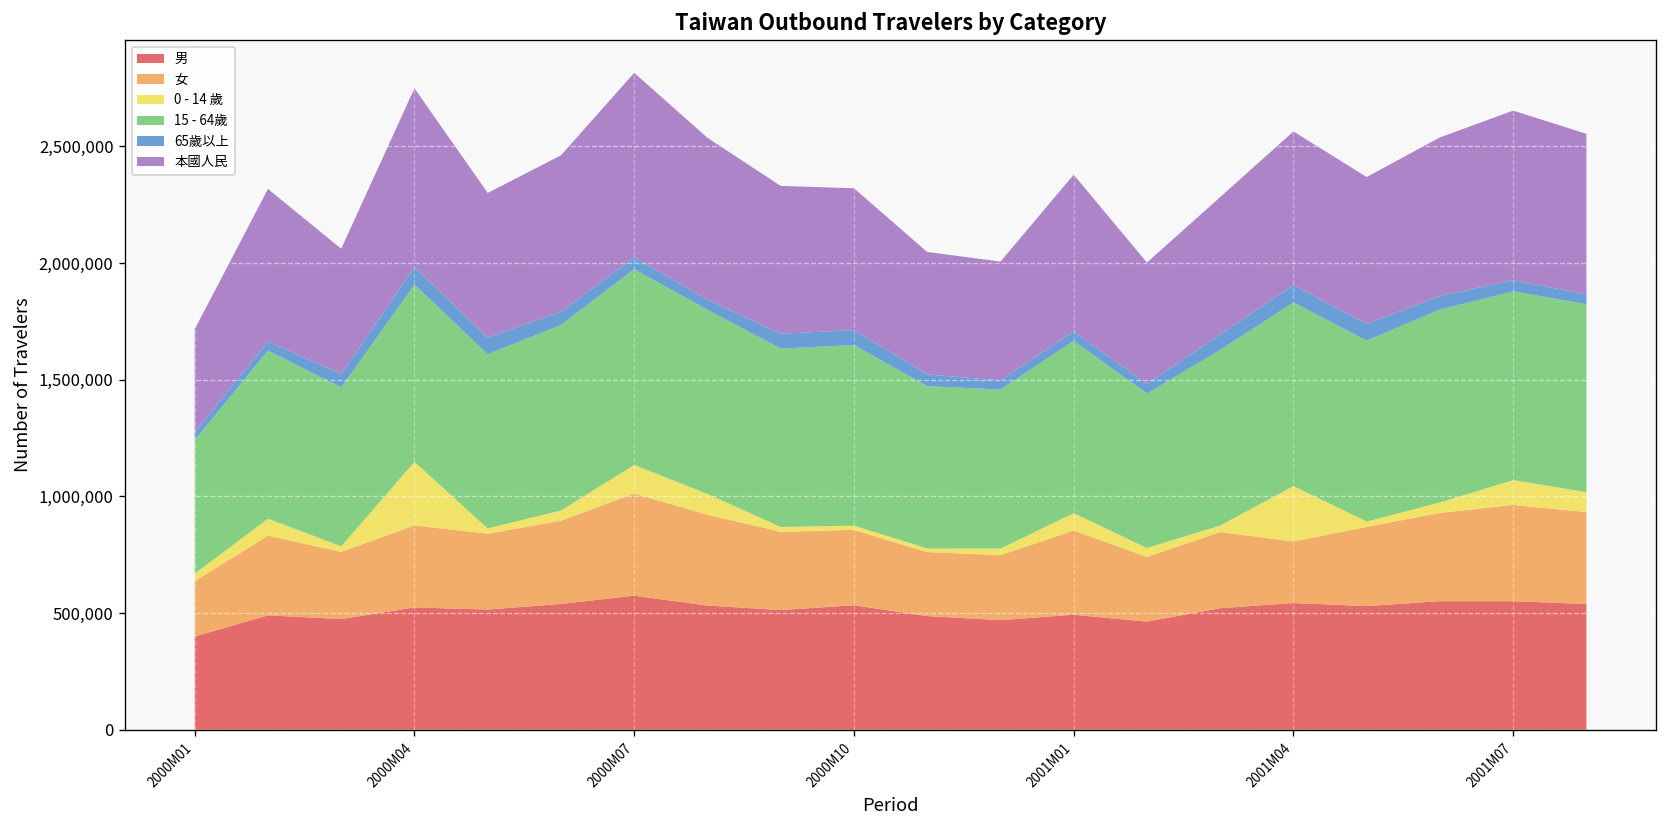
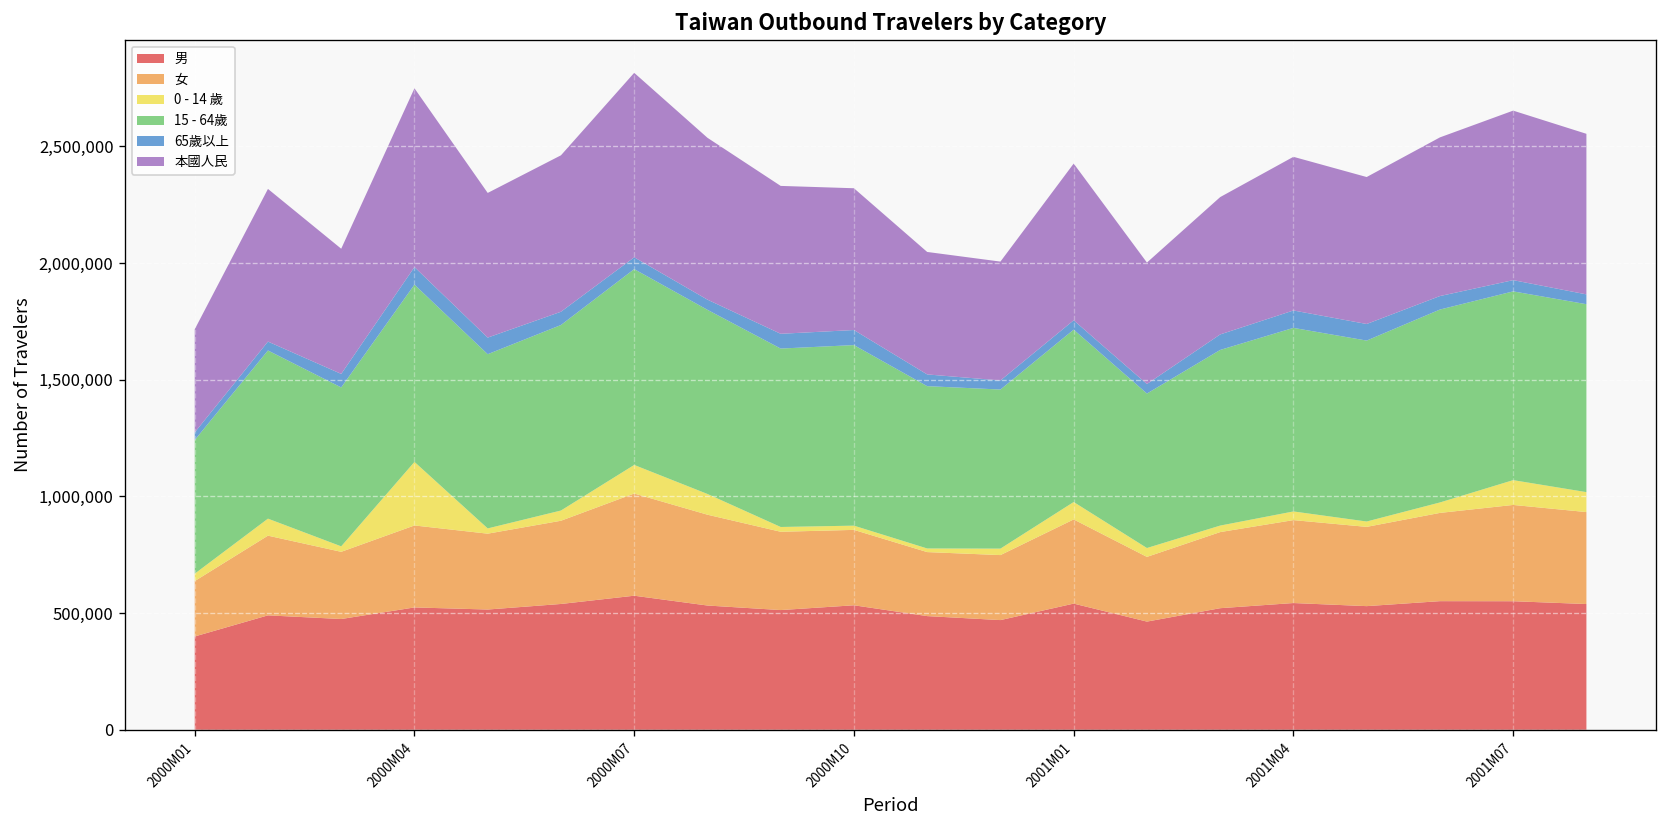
男, 2001M01: 490,000 -> 540,000
女, 2001M04: 260,000 -> 360,000
0 - 14 歲, 2001M04: 240,000 -> 40,000
